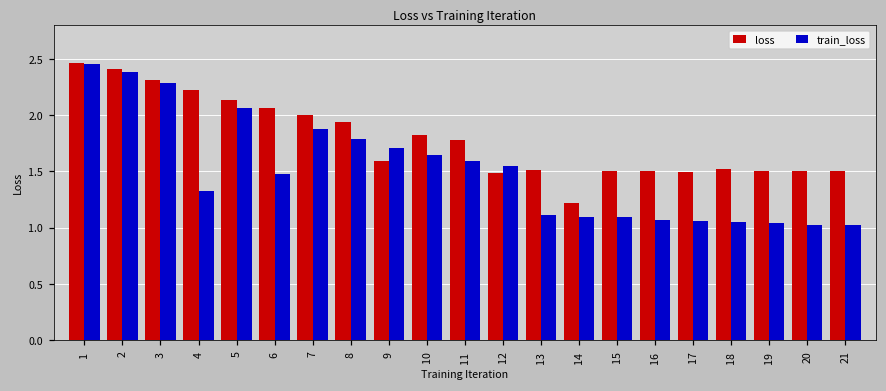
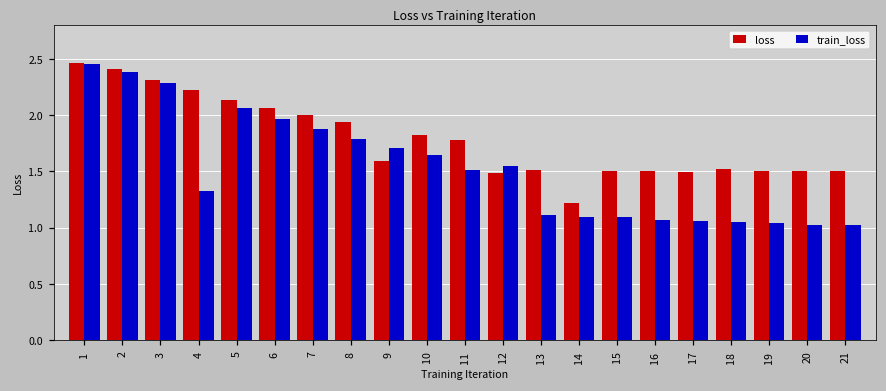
train_loss, 6: 1.48 -> 1.97
train_loss, 11: 1.59 -> 1.51
